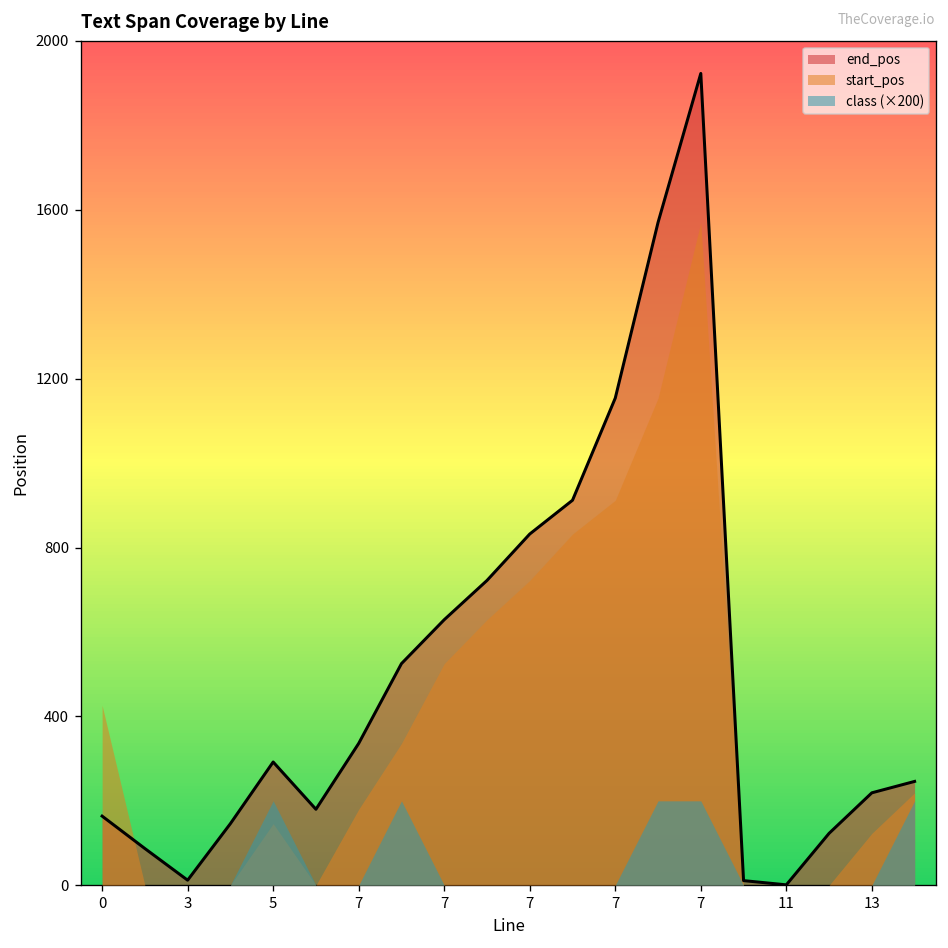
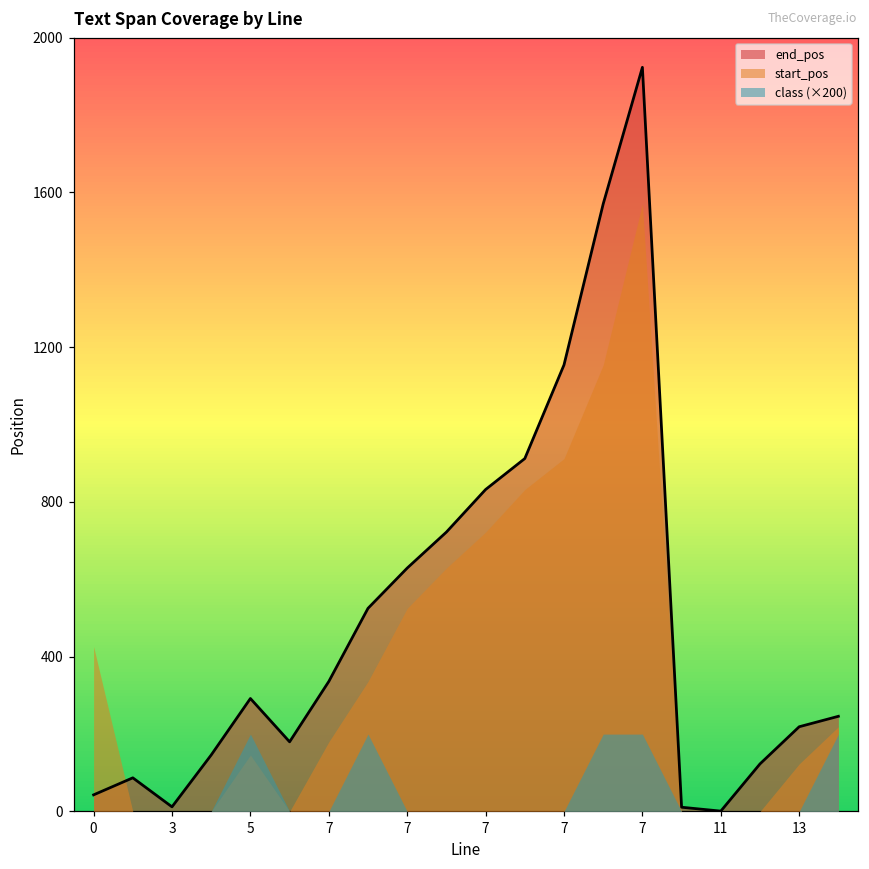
end_pos, 0: 160 -> 40
